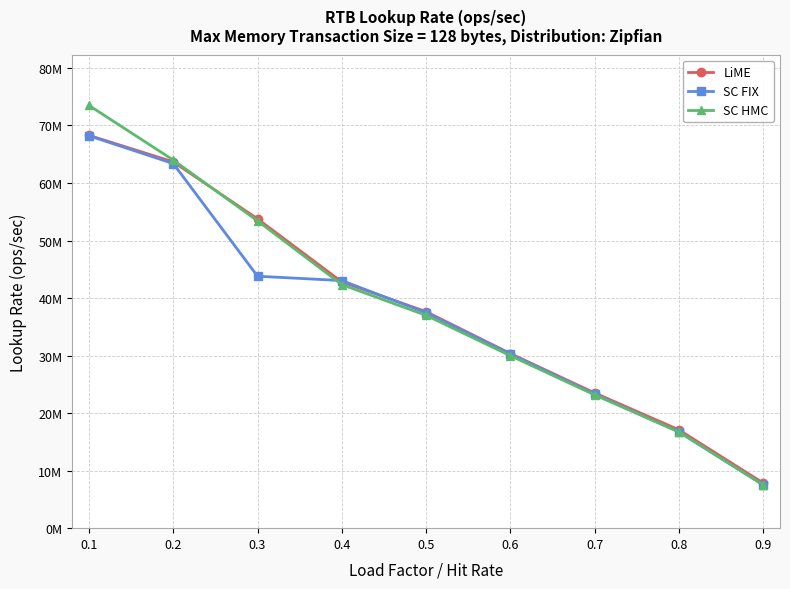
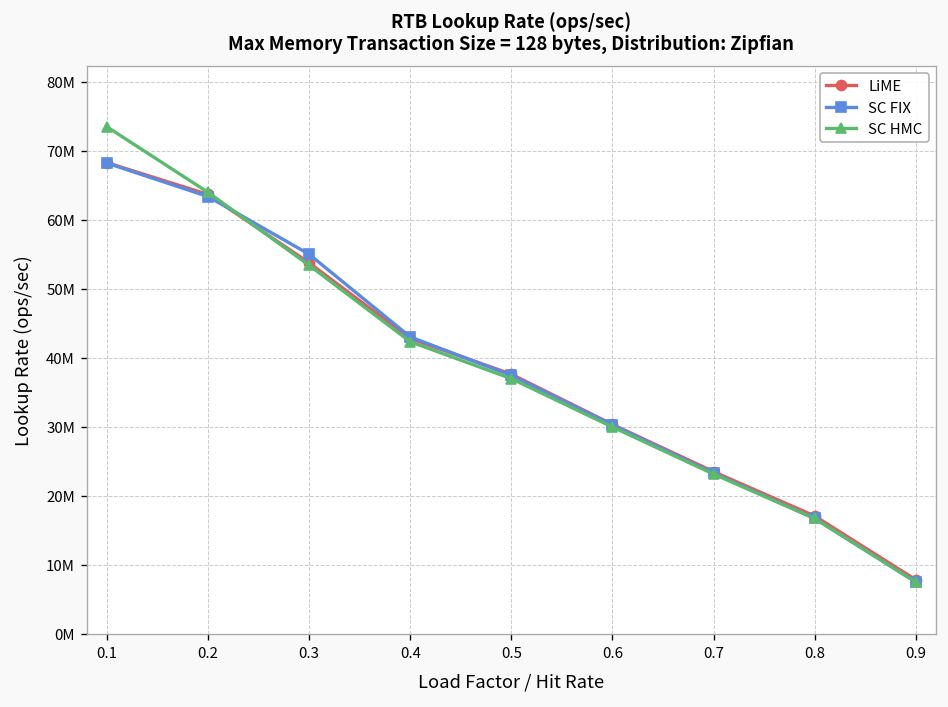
SC FIX, 0.3: 44000000 -> 55000000
